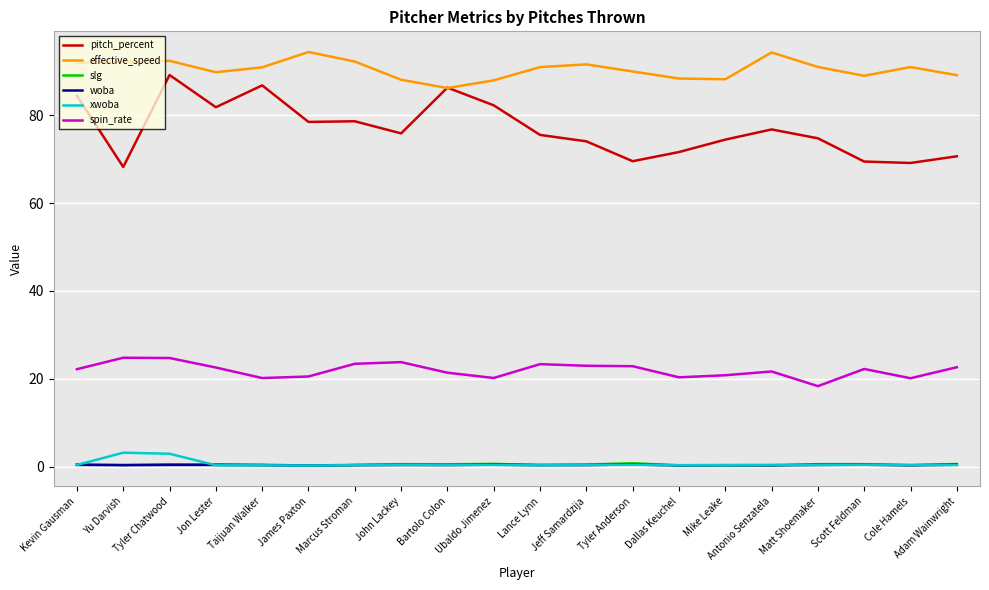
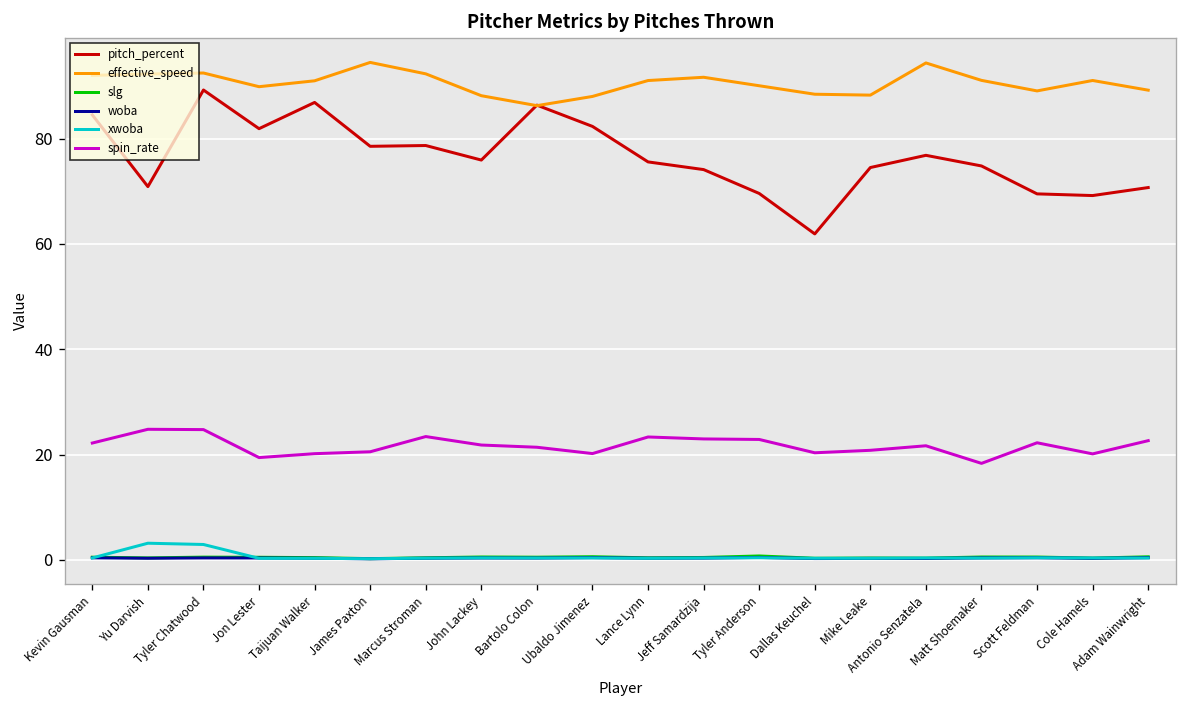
pitch_percent, Yu Darvish: 68 -> 71
spin_rate, Jon Lester: 23 -> 19
spin_rate, John Lackey: 24 -> 22
pitch_percent, Dallas Keuchel: 72 -> 62
